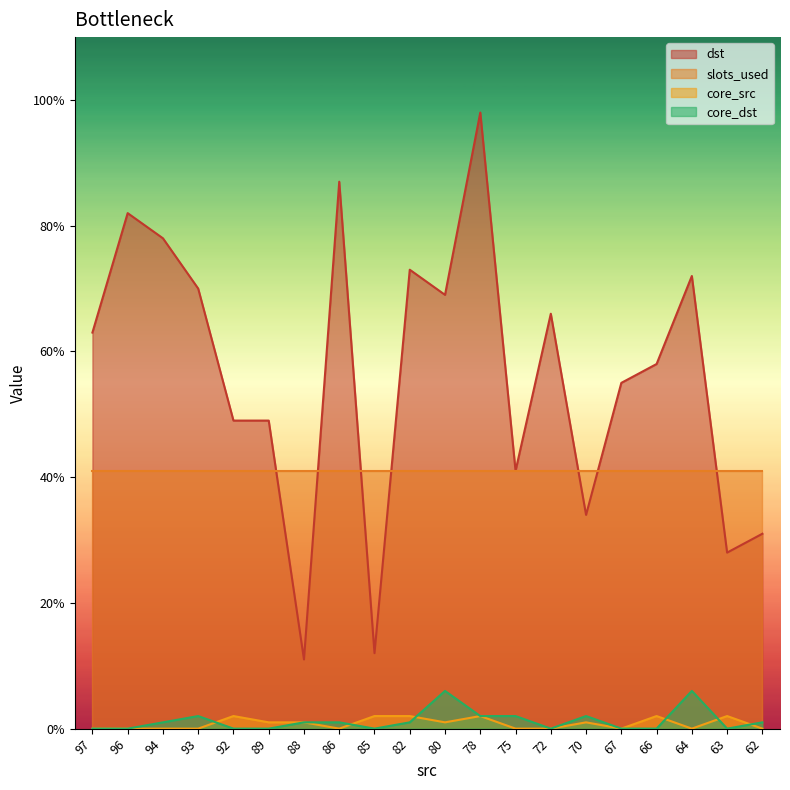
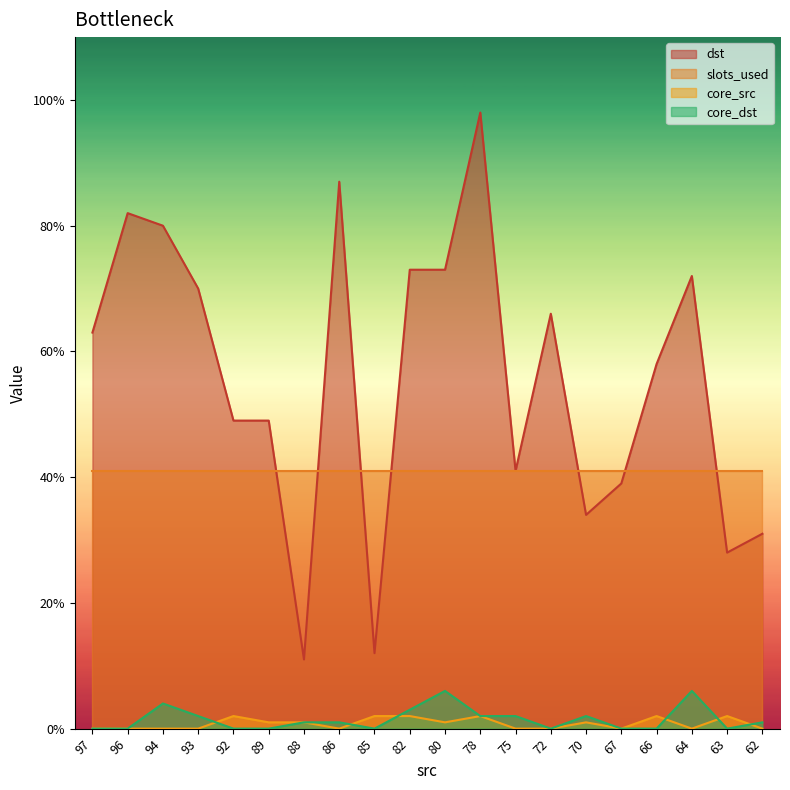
dst, 94: 78% -> 80%
core_dst, 94: 1% -> 4%
core_dst, 82: 1% -> 3%
dst, 80: 69% -> 73%
dst, 67: 55% -> 39%
